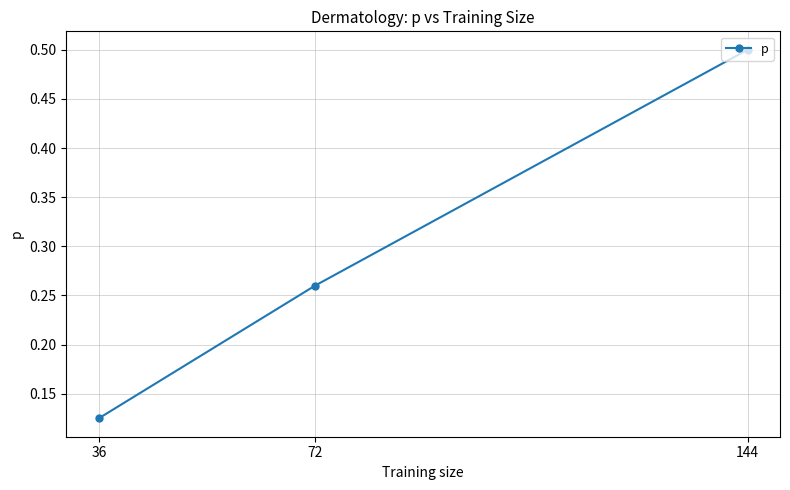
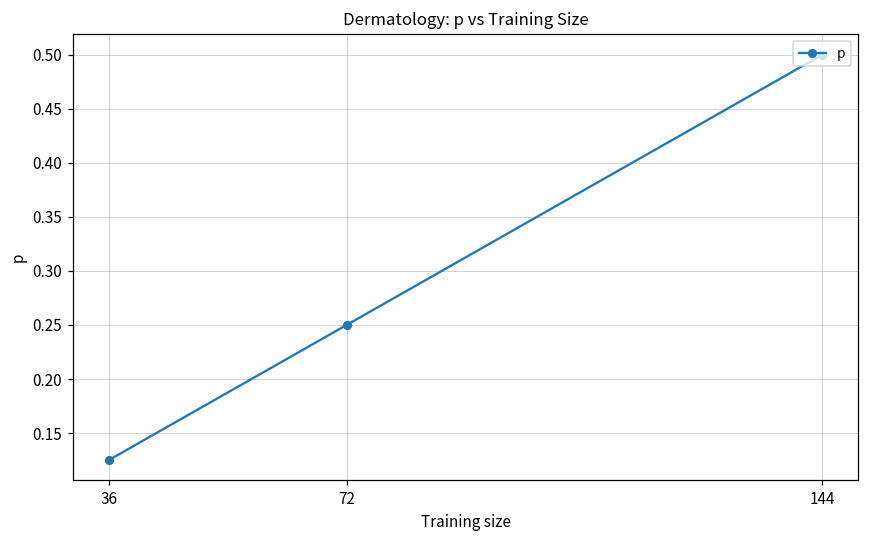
72: 0.26 -> 0.25
